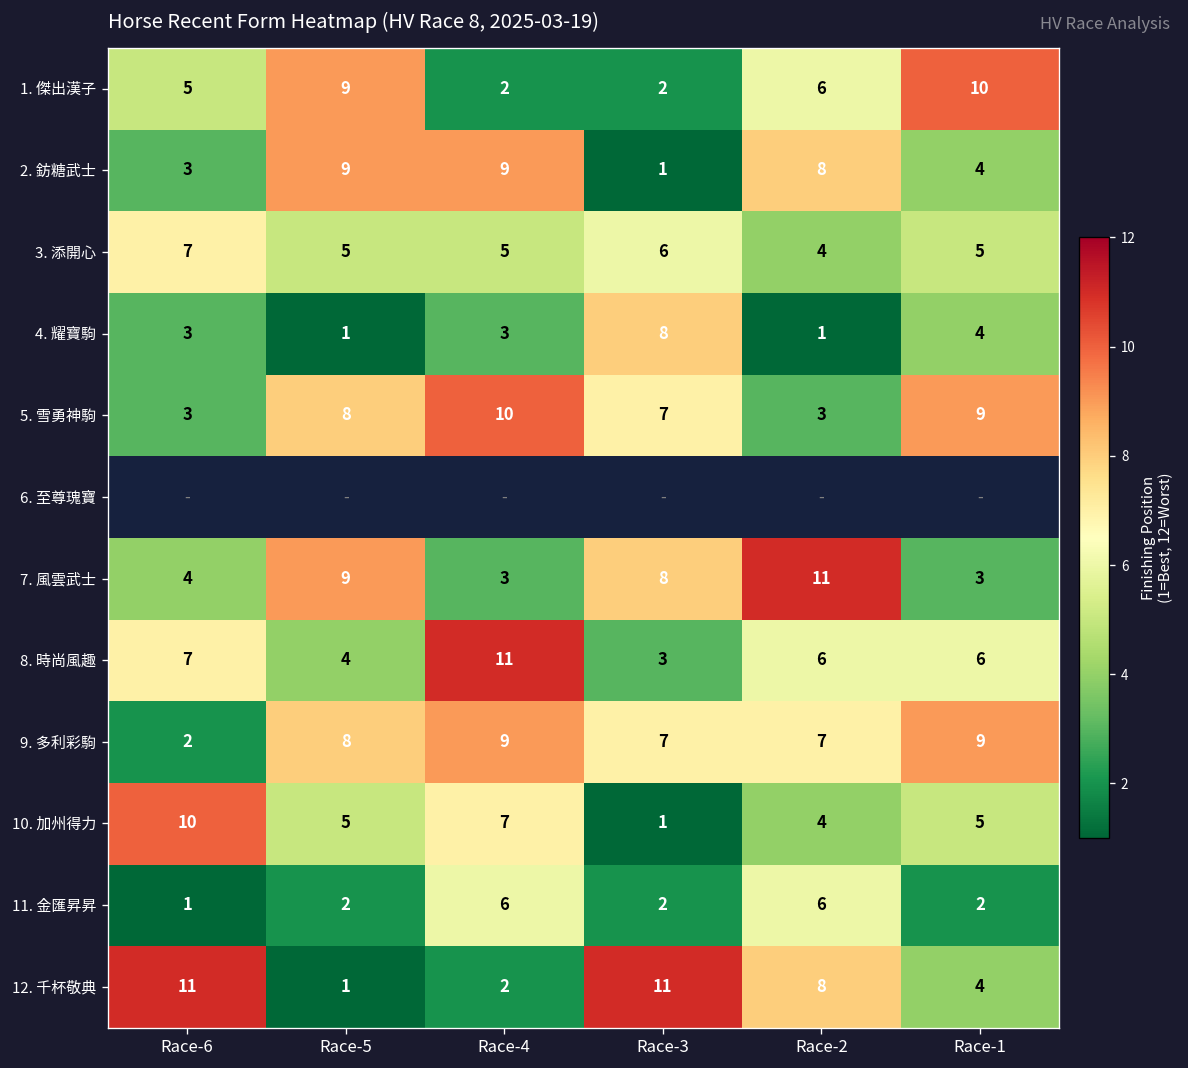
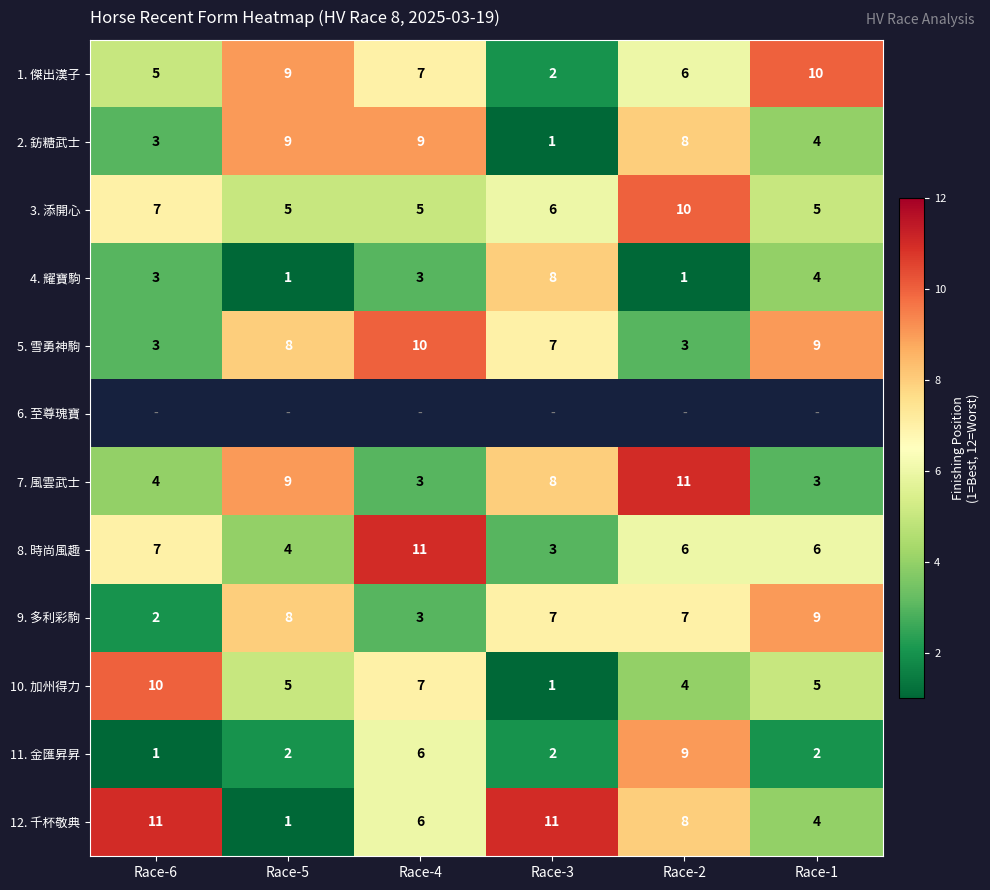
1. 傑出漢子, Race-4: 2 -> 7
3. 添開心, Race-2: 4 -> 10
9. 多利彩駒, Race-4: 9 -> 3
11. 金匯昇昇, Race-2: 6 -> 9
12. 千杯敬典, Race-4: 2 -> 6
